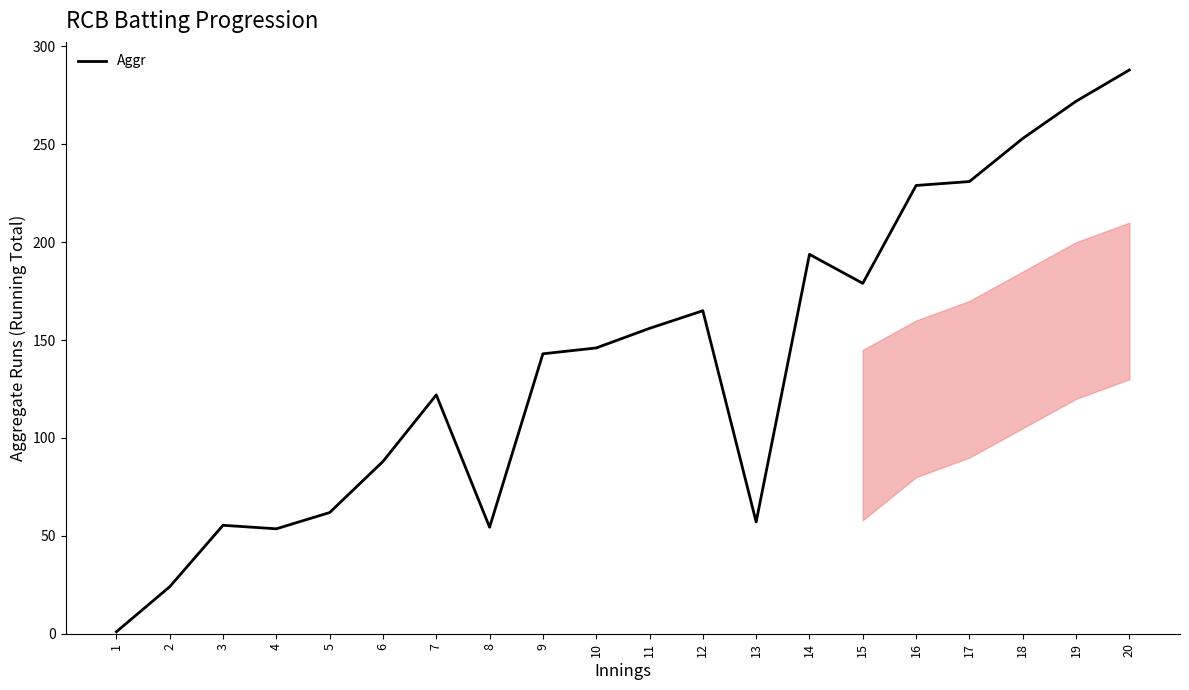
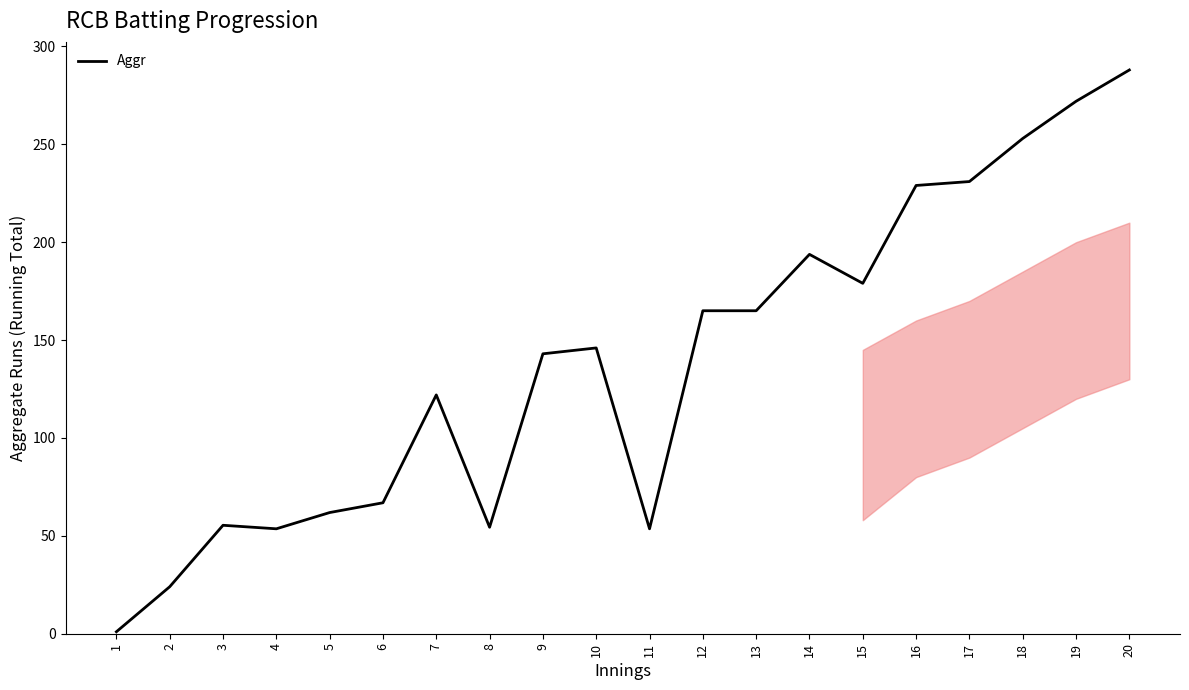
Aggr, 6: 88 -> 67
Aggr, 11: 156 -> 54
Aggr, 13: 57 -> 165
